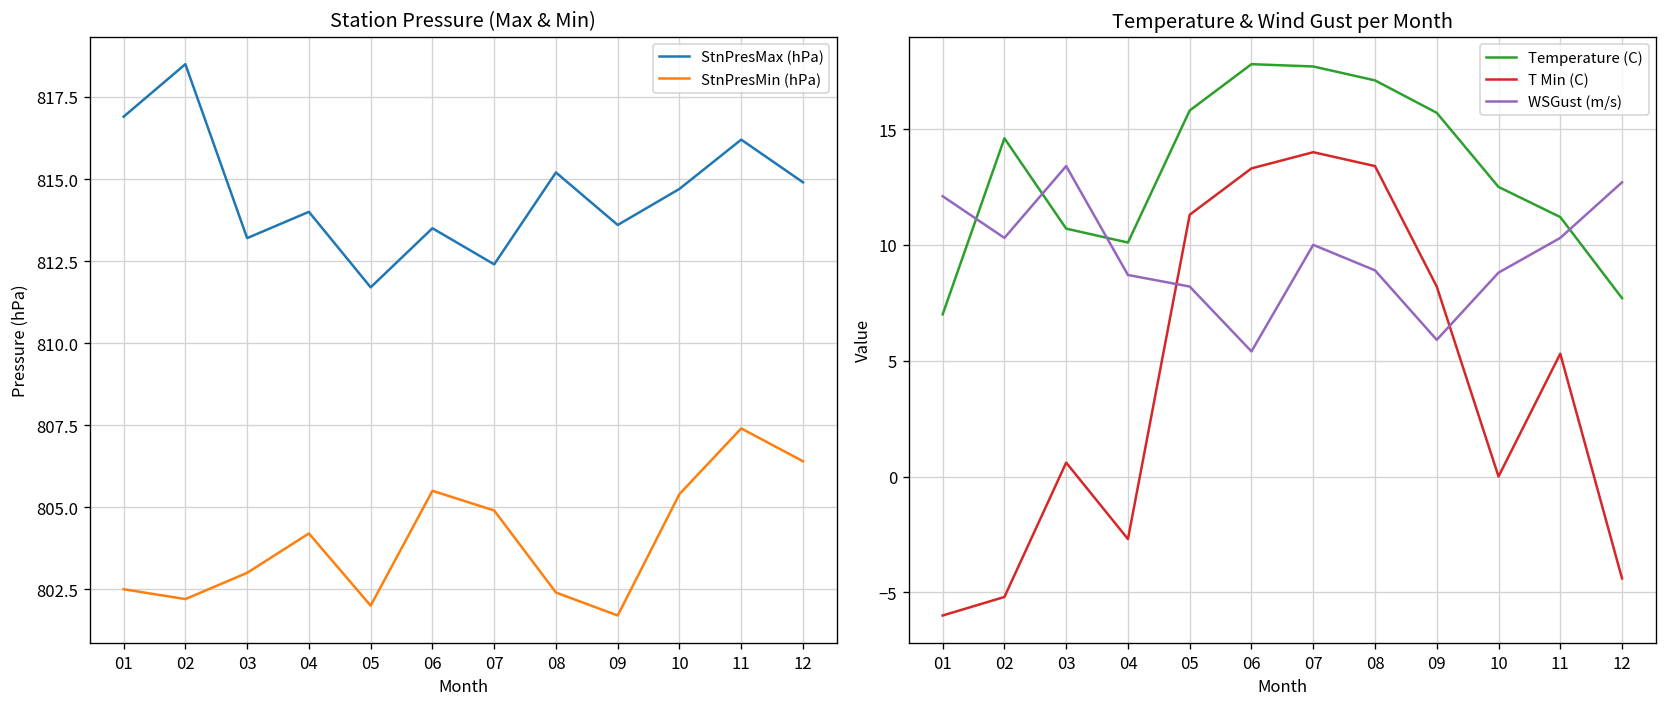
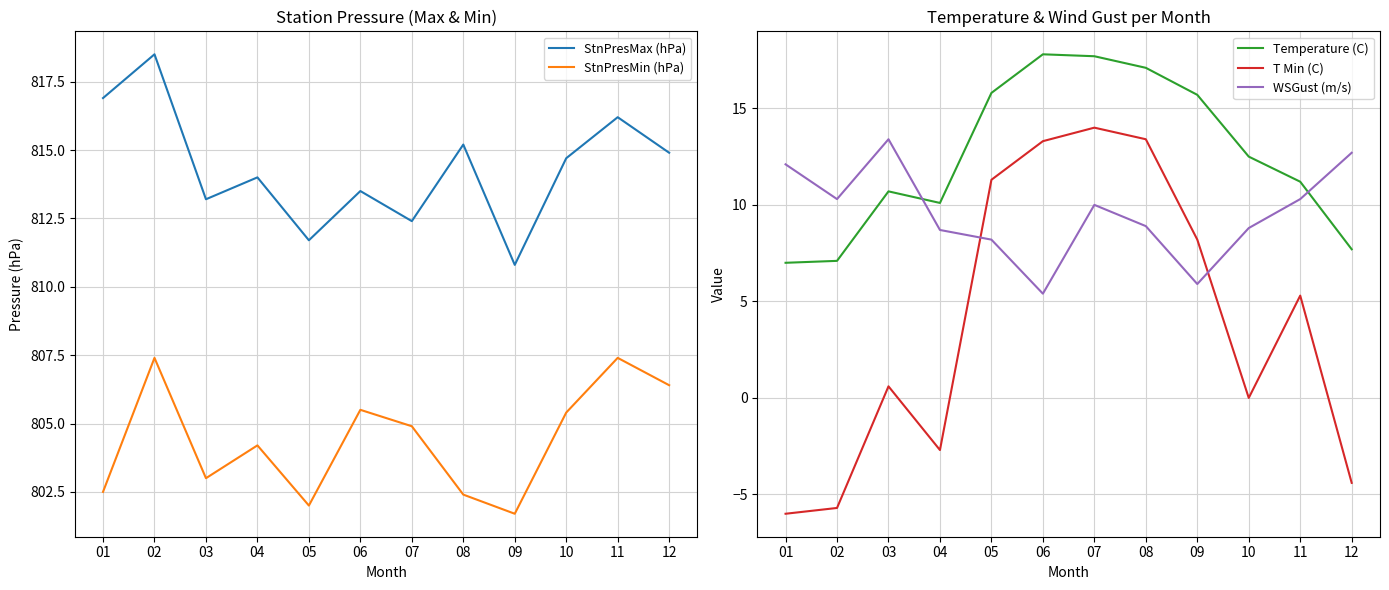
Station Pressure (Max & Min), StnPresMin (hPa), 02: 802.2 -> 807.4
Station Pressure (Max & Min), StnPresMax (hPa), 09: 813.6 -> 810.8
Temperature & Wind Gust per Month, Temperature (C), 02: 14.6 -> 7.1
Temperature & Wind Gust per Month, T Min (C), 02: -5.2 -> -5.7
